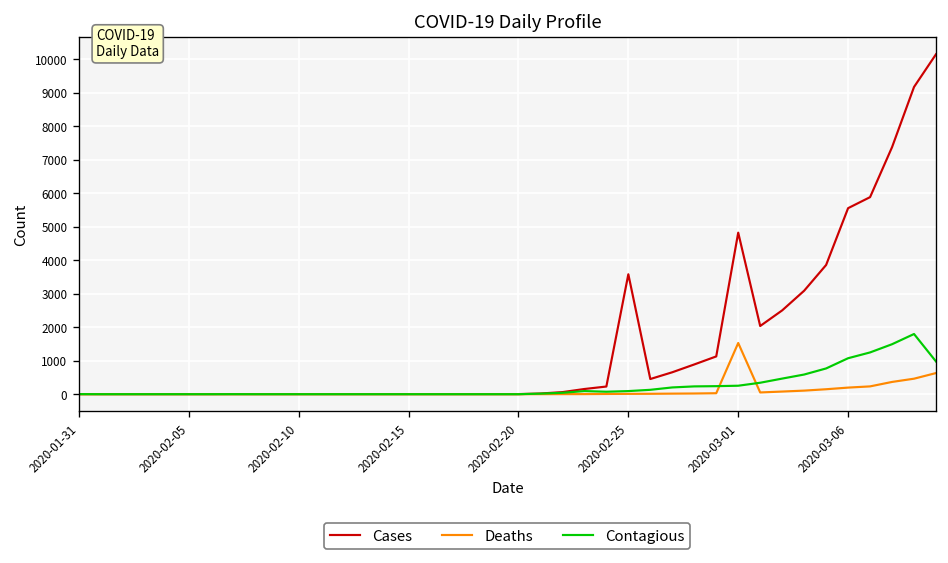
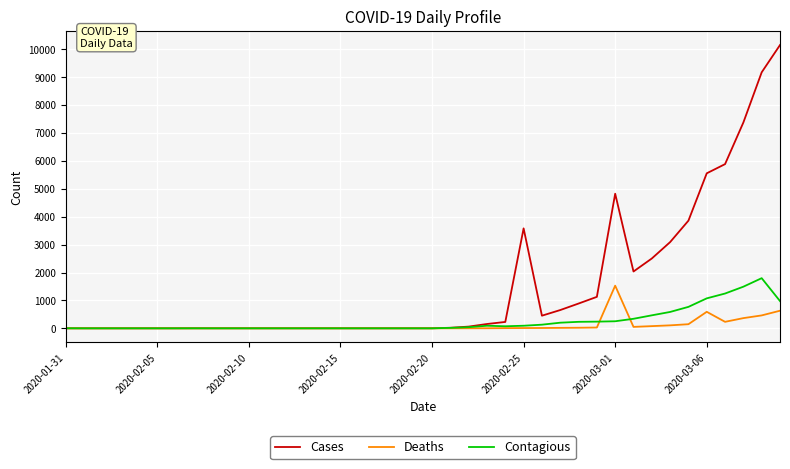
Deaths, 2020-03-06: 200 -> 600
